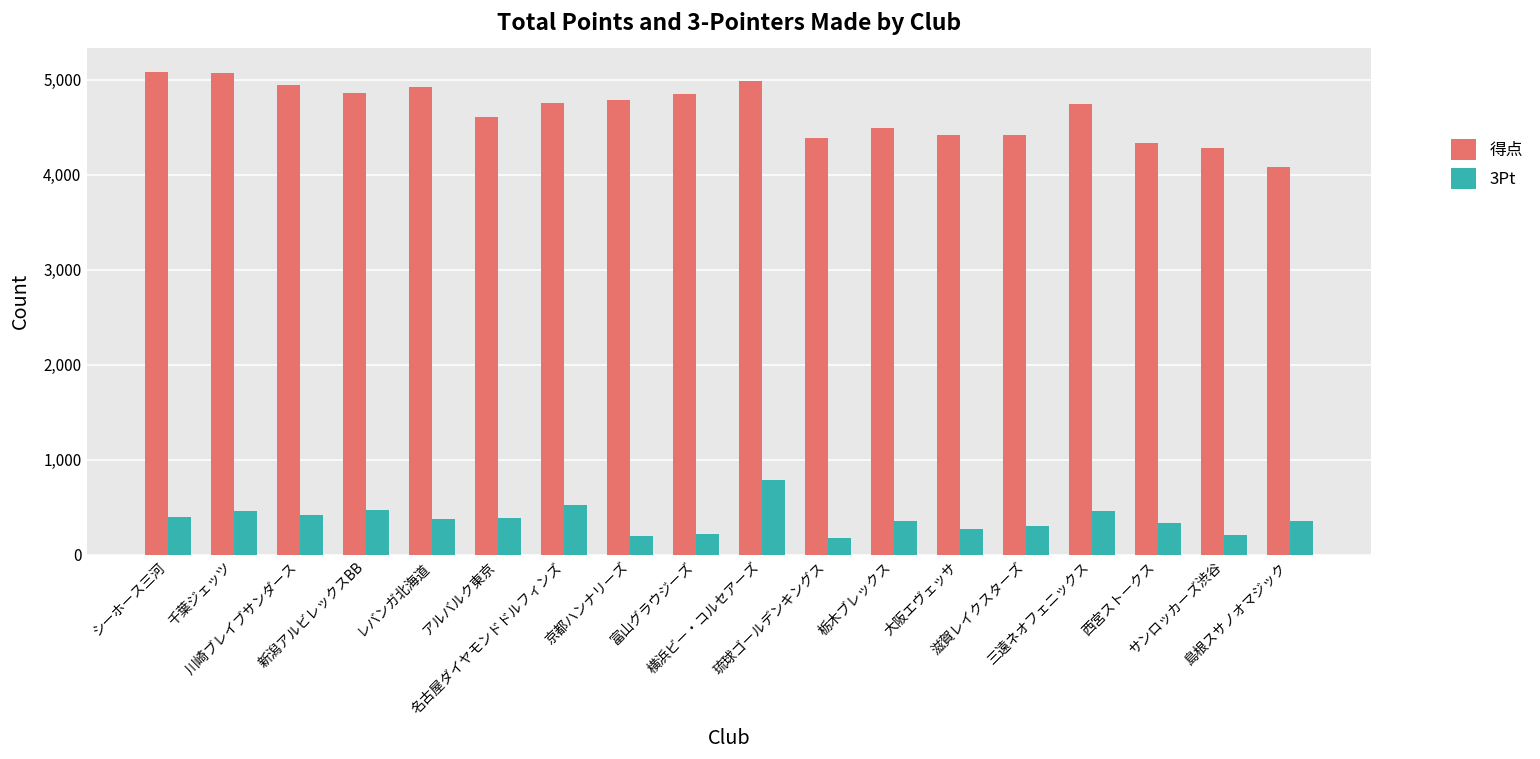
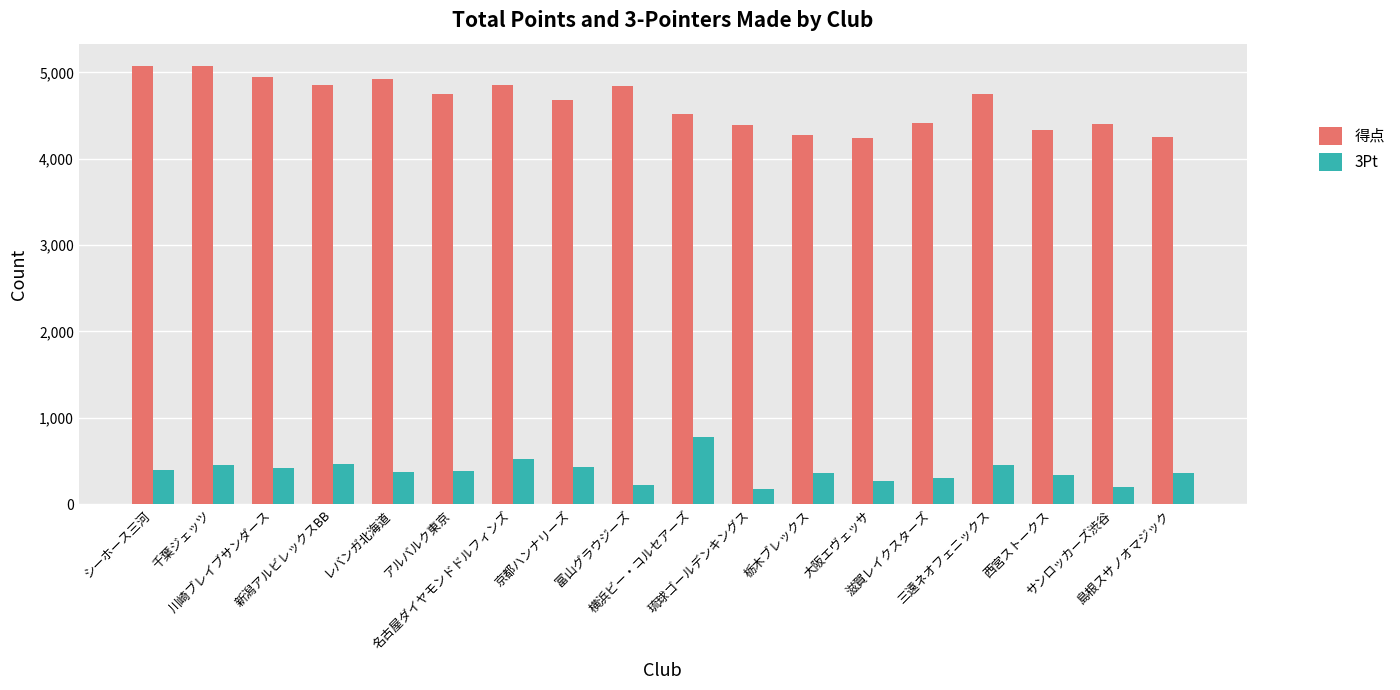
得点, アルバルク東京: 4,600 -> 4,800
得点, 名古屋ダイヤモンドドルフィンズ: 4,750 -> 4,850
得点, 京都ハンナリーズ: 4,800 -> 4,700
3Pt, 京都ハンナリーズ: 200 -> 400
得点, 横浜ビー・コルセアーズ: 5,000 -> 4,500
得点, 栃木ブレックス: 4,500 -> 4,300
得点, 大阪エヴェッサ: 4,400 -> 4,200
得点, サンロッカーズ渋谷: 4,300 -> 4,400
得点, 島根スサノオマジック: 4,100 -> 4,300
